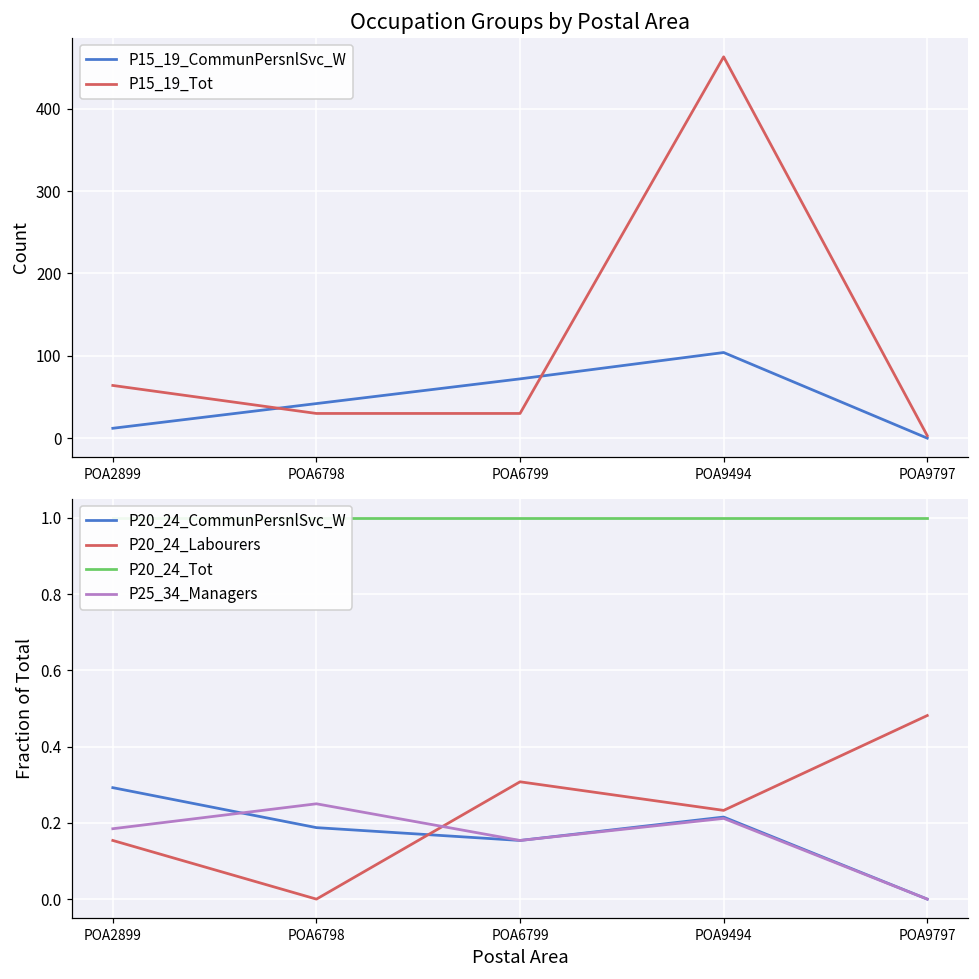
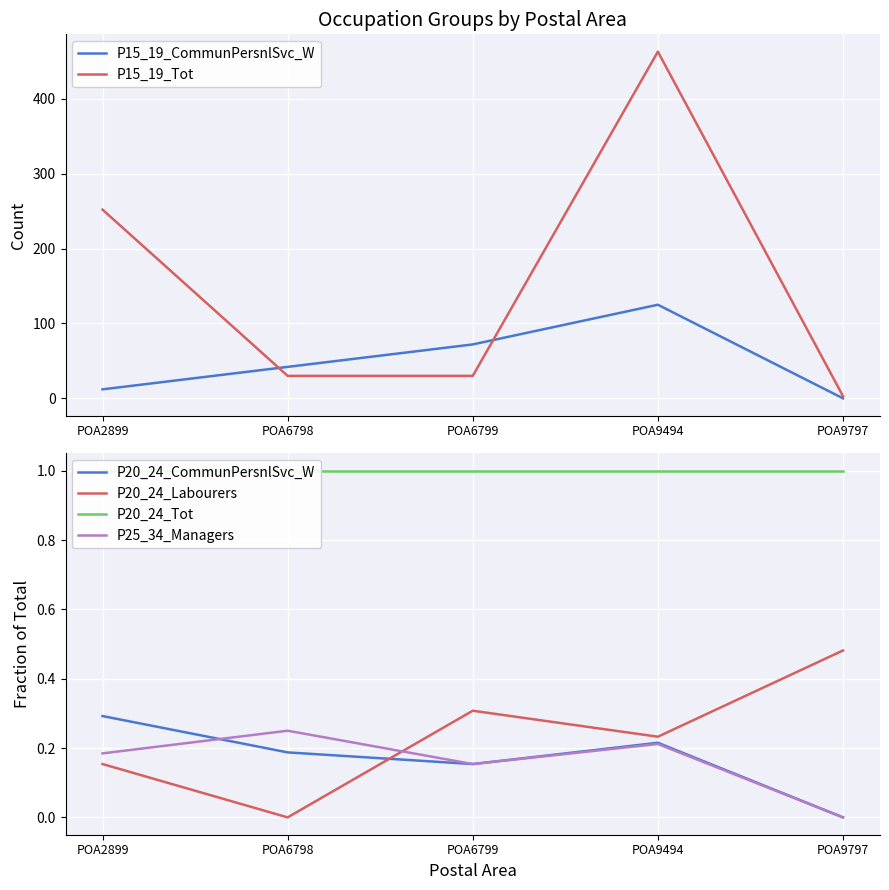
Occupation Groups by Postal Area, P15_19_Tot, POA2899: 60 -> 250
Occupation Groups by Postal Area, P15_19_CommunPersnlSvc_W, POA9494: 100 -> 130
